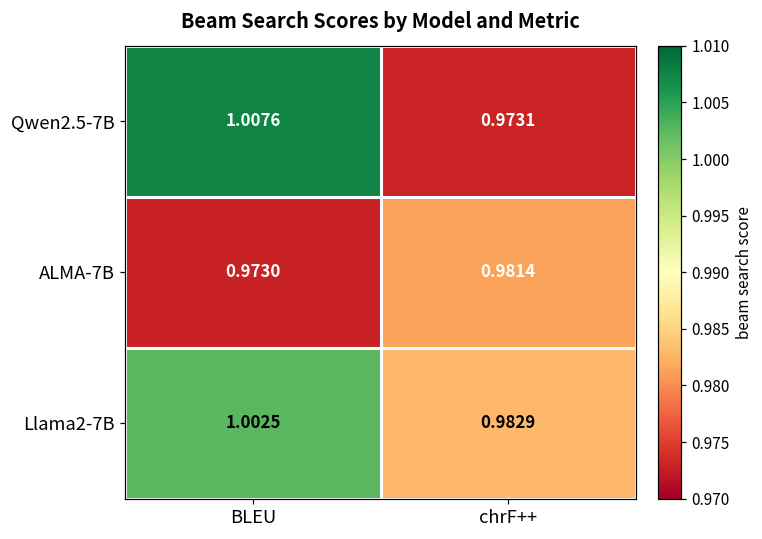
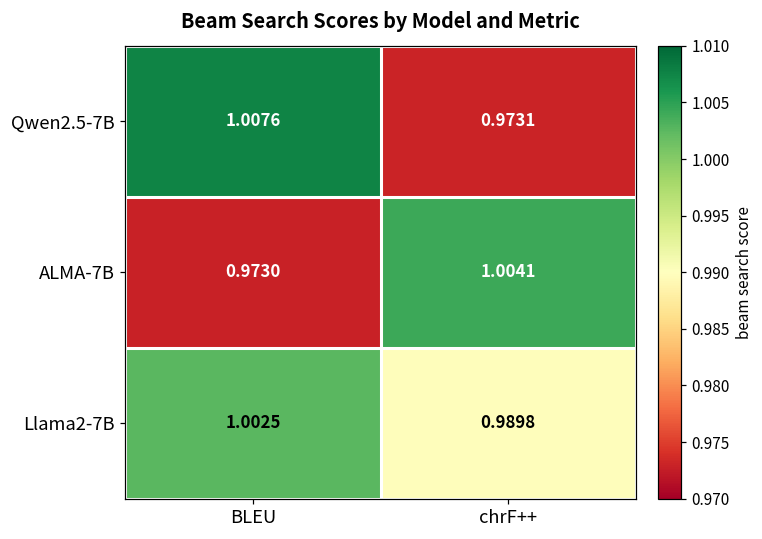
ALMA-7B, chrF++: 0.9814 -> 1.0041
Llama2-7B, chrF++: 0.9829 -> 0.9898
